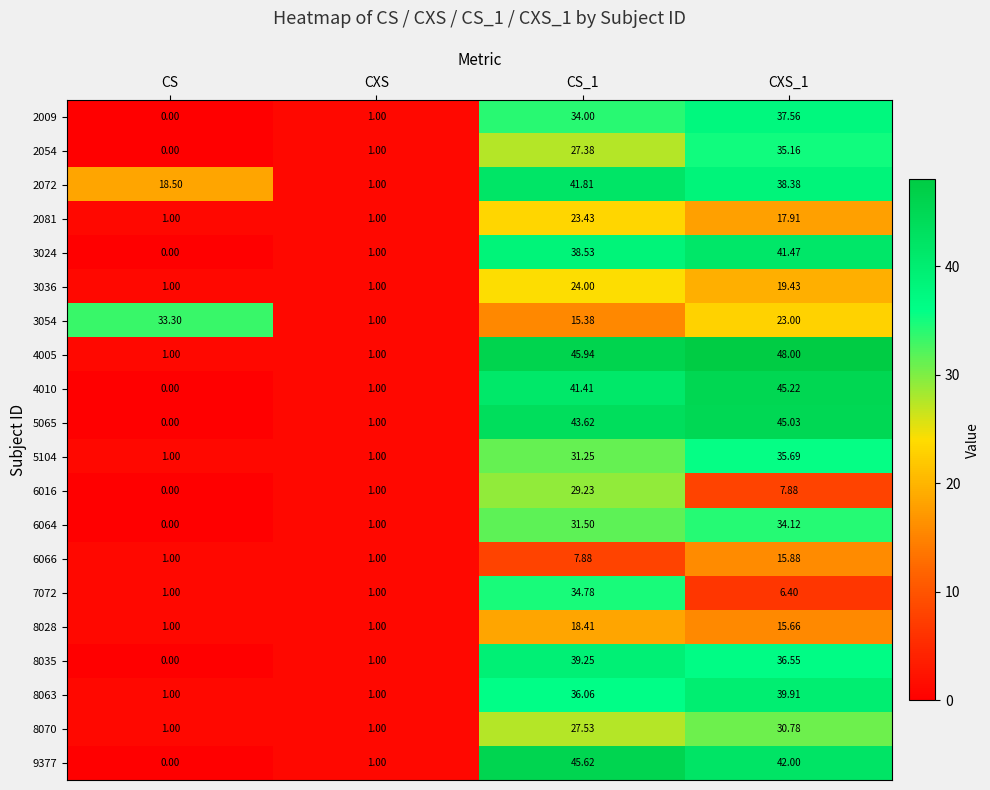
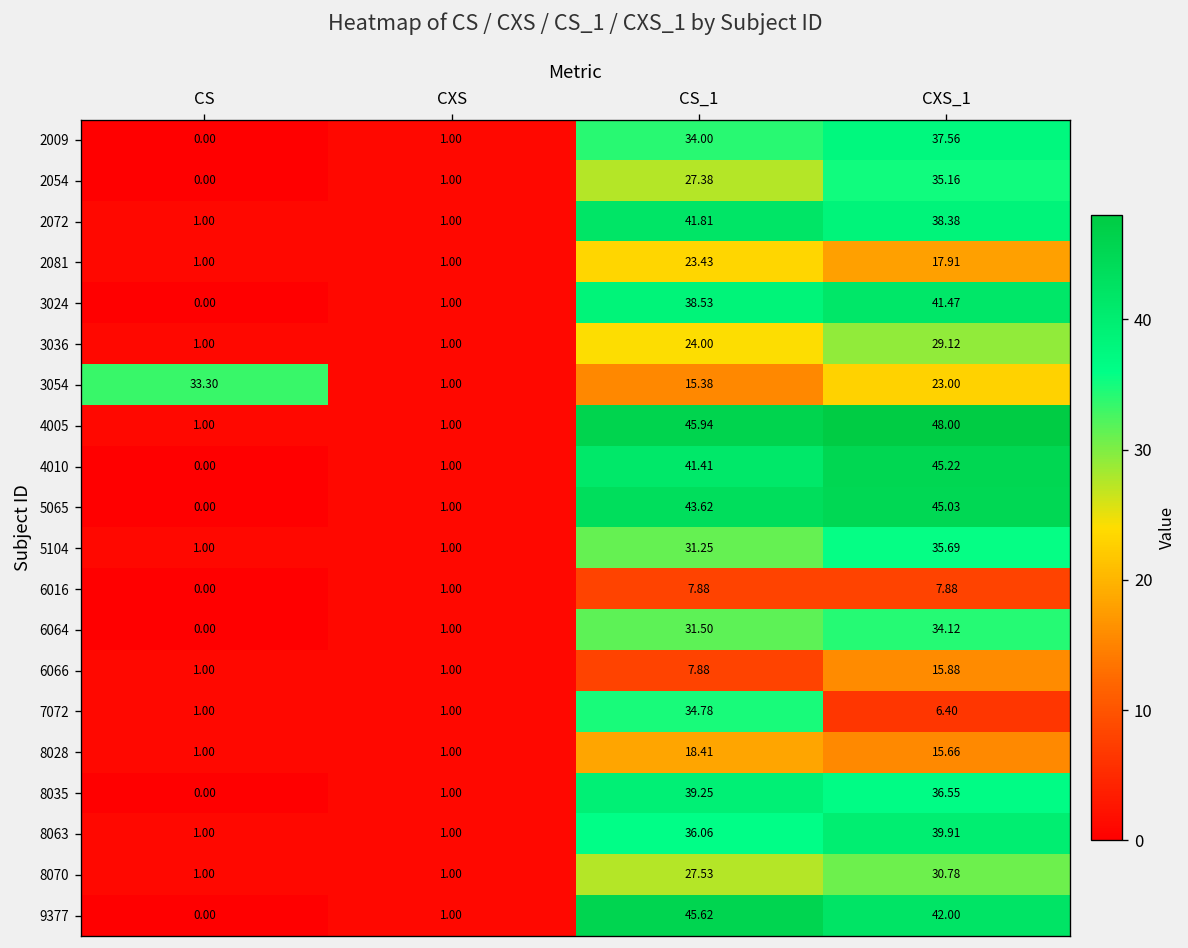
2072, CS: 18.50 -> 1.00
3036, CXS_1: 19.43 -> 29.12
6016, CS_1: 29.23 -> 7.88
